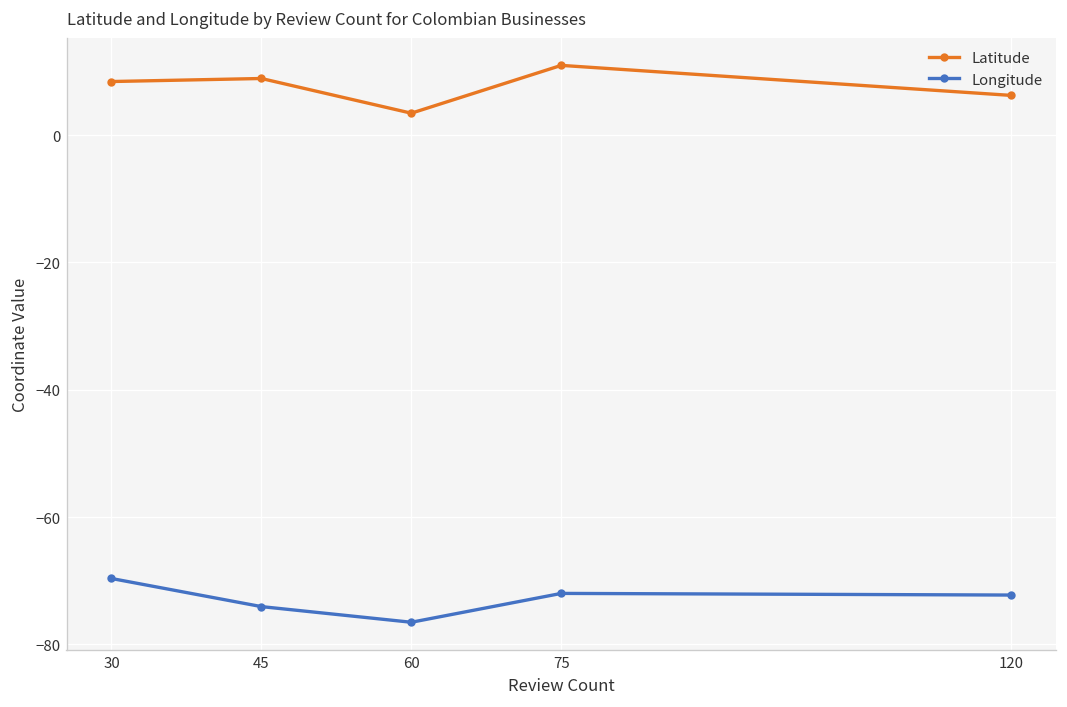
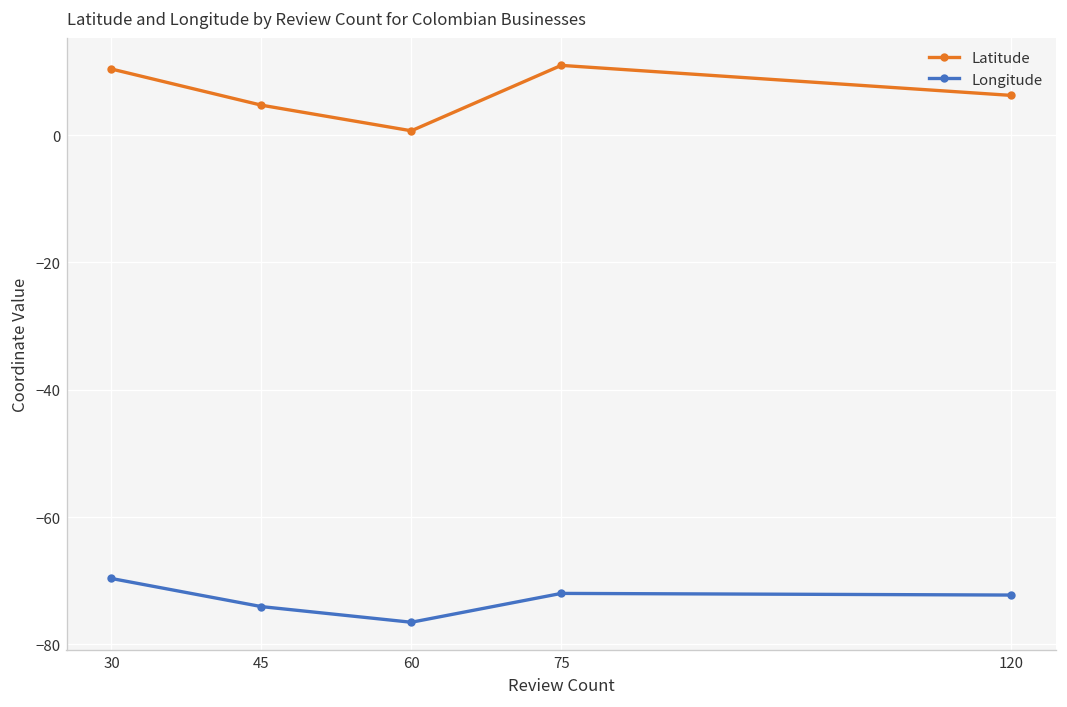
Latitude, 30: 8 -> 10
Latitude, 45: 9 -> 5
Latitude, 60: 3 -> 1
